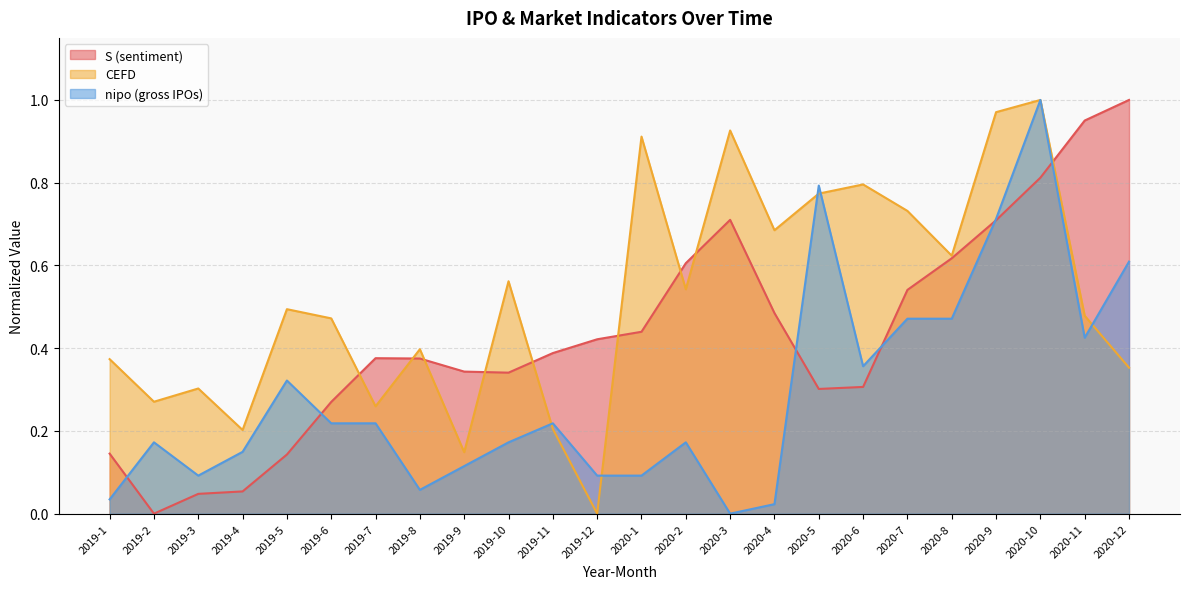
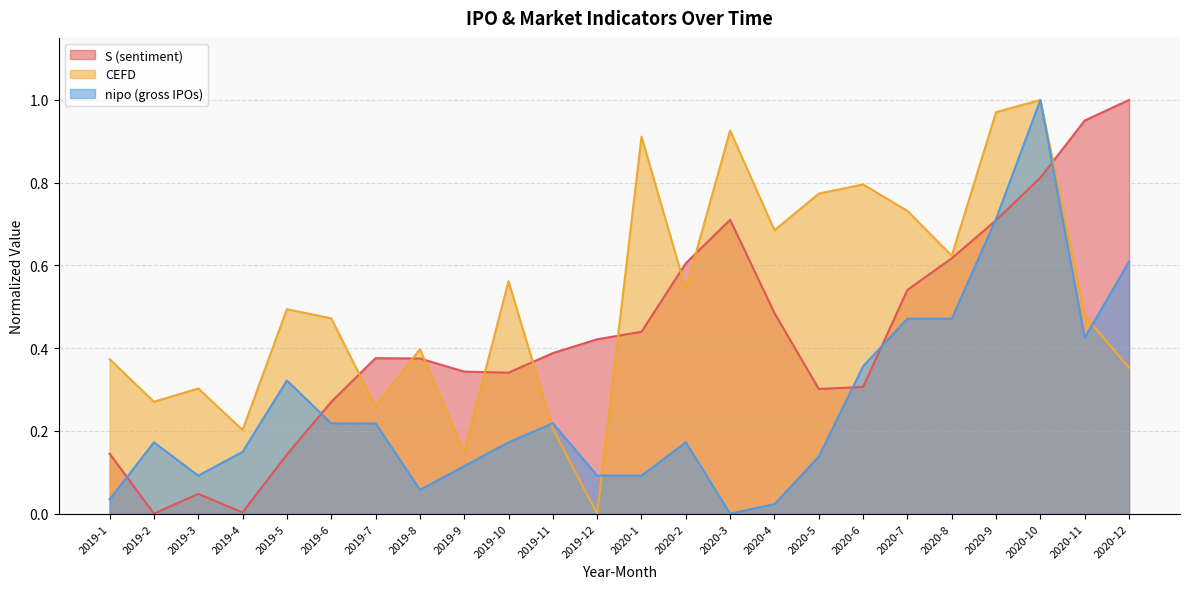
S (sentiment), 2019-4: 0.05 -> 0.00
nipo (gross IPOs), 2020-5: 0.79 -> 0.14
